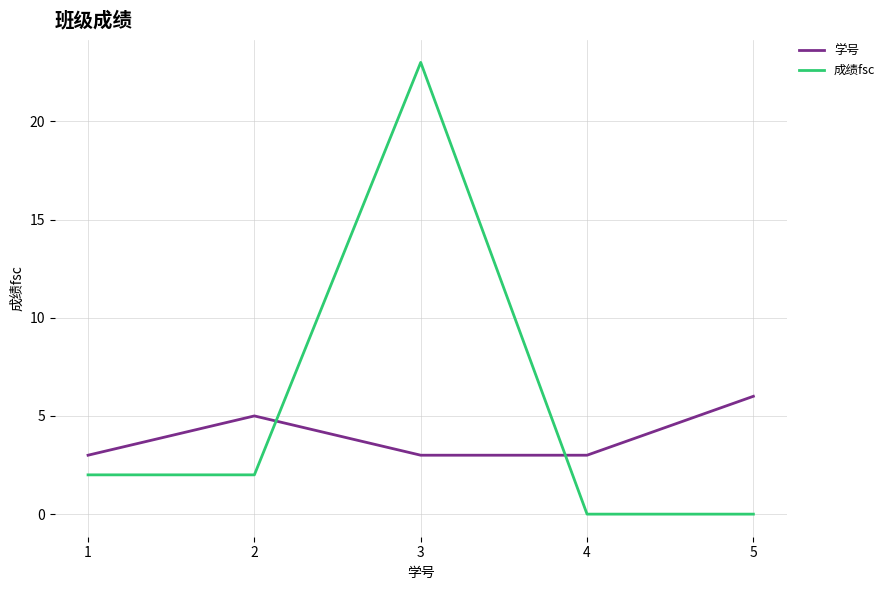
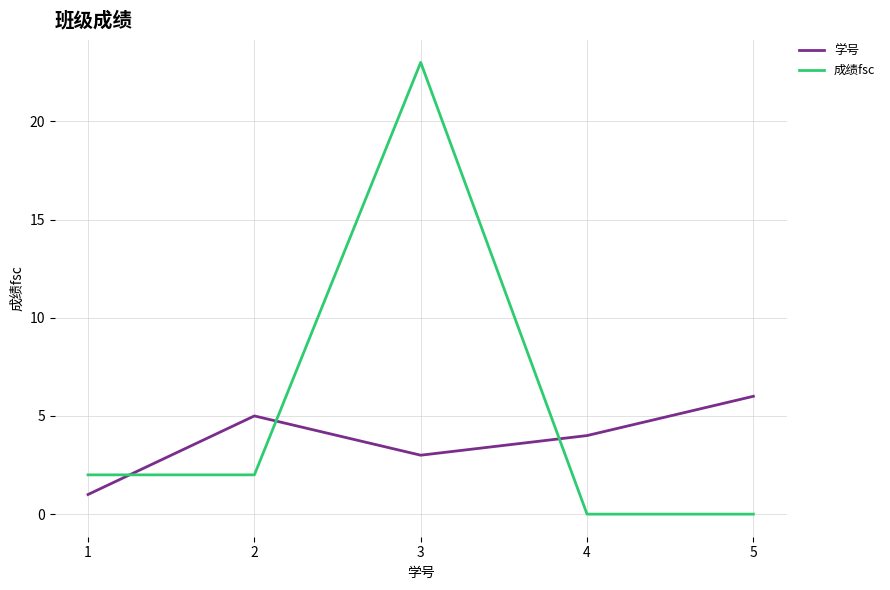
学号, 1: 3 -> 1
学号, 4: 3 -> 4
